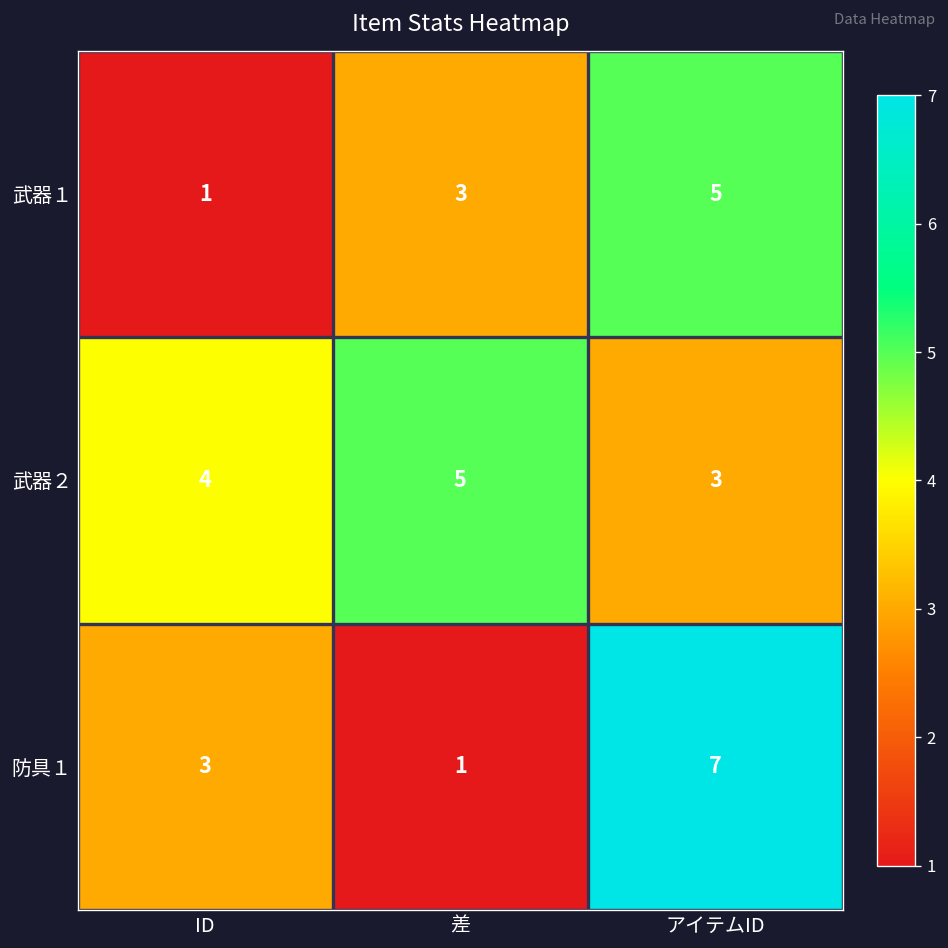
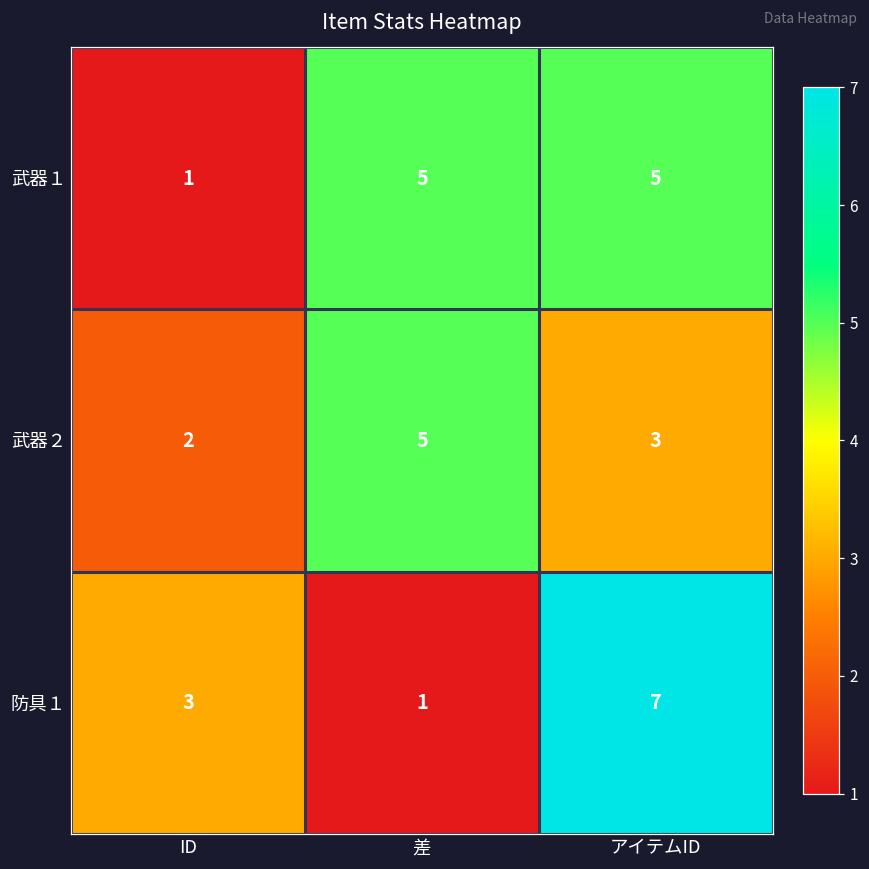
武器１, 差: 3 -> 5
武器２, ID: 4 -> 2
